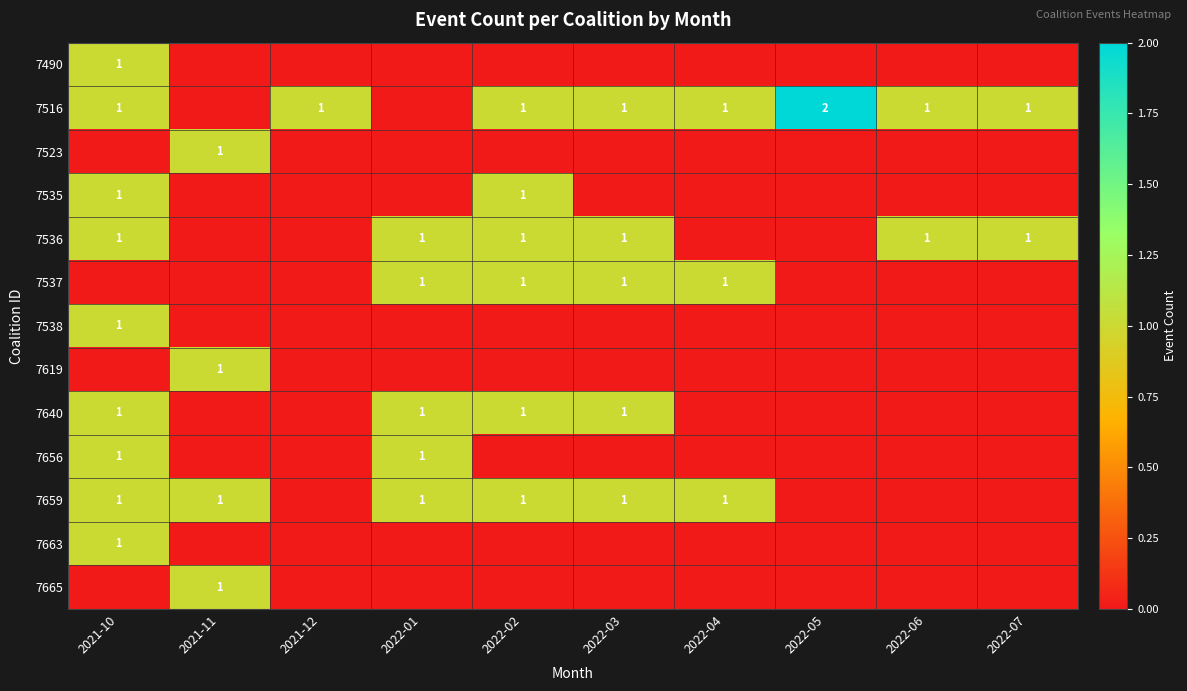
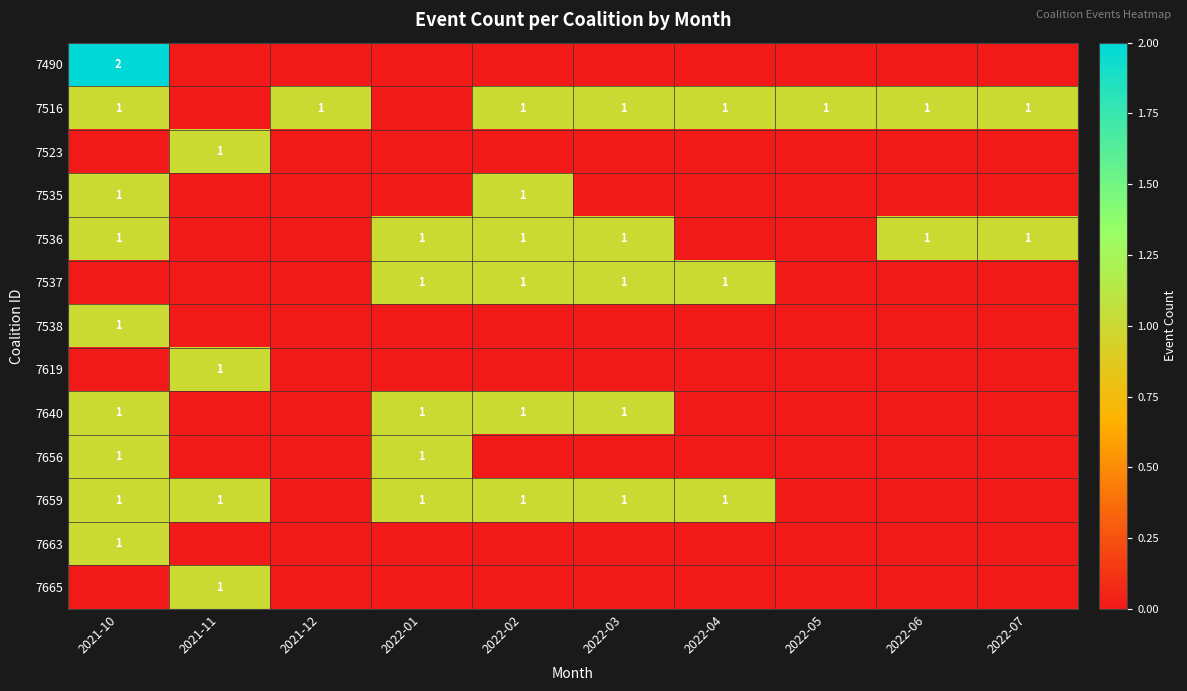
7490, 2021-10: 1 -> 2
7516, 2022-05: 2 -> 1
